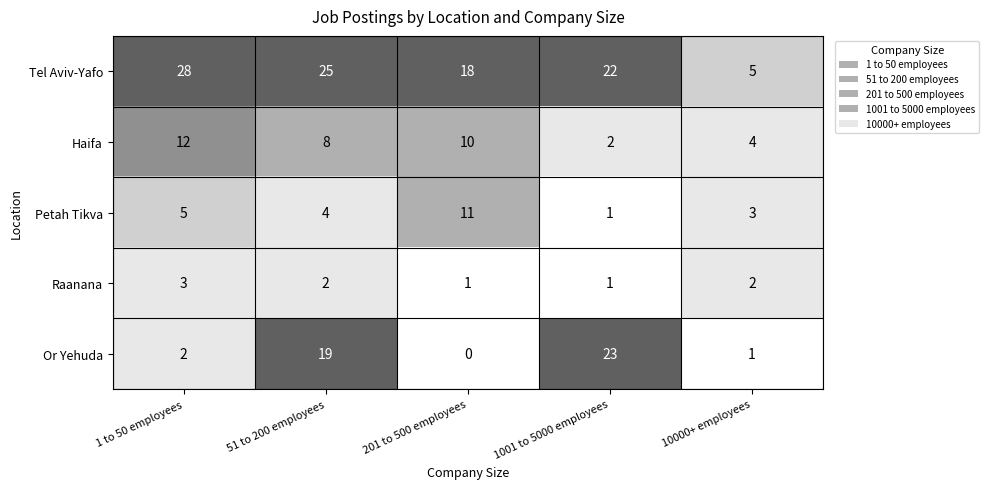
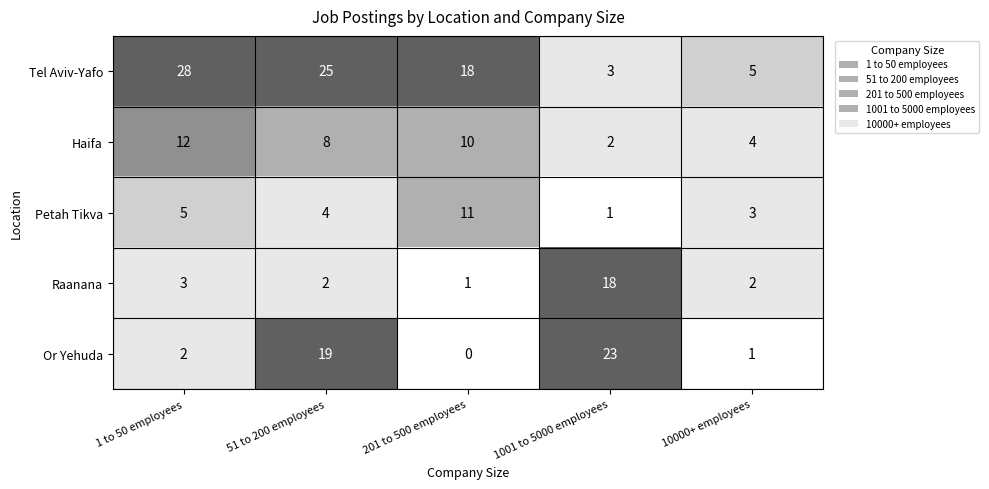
Tel Aviv-Yafo, 1001 to 5000 employees: 22 -> 3
Raanana, 1001 to 5000 employees: 1 -> 18
